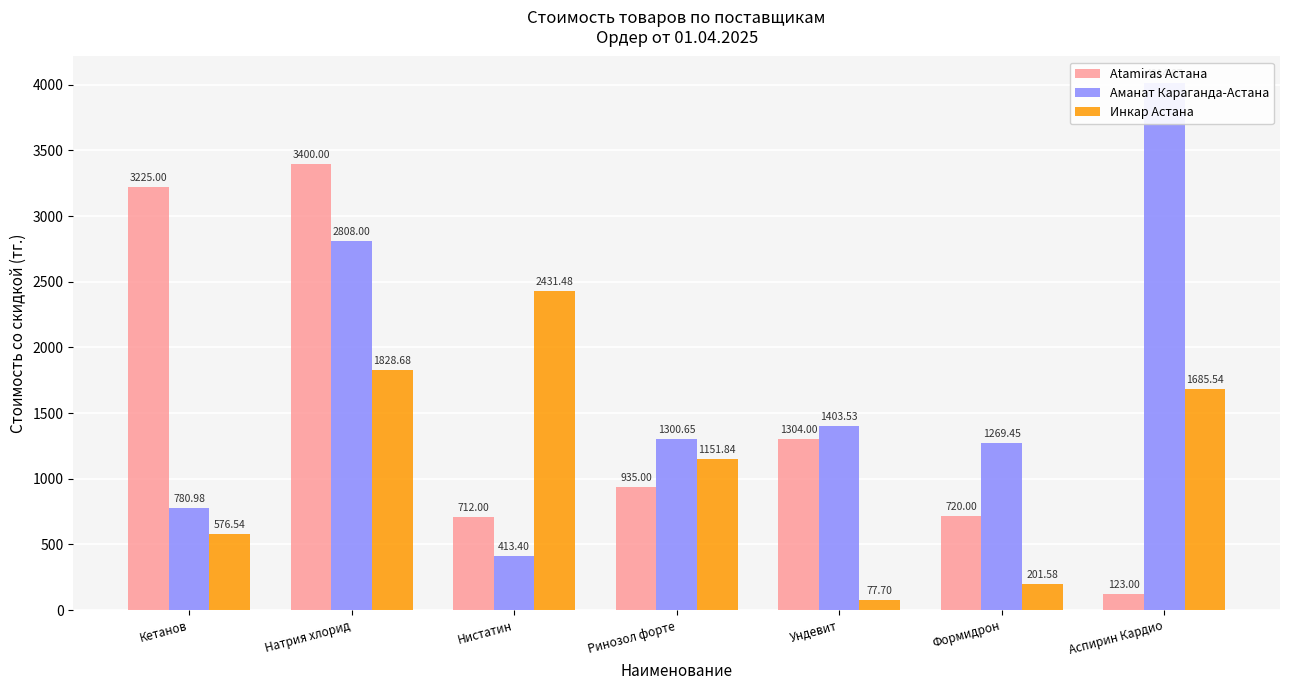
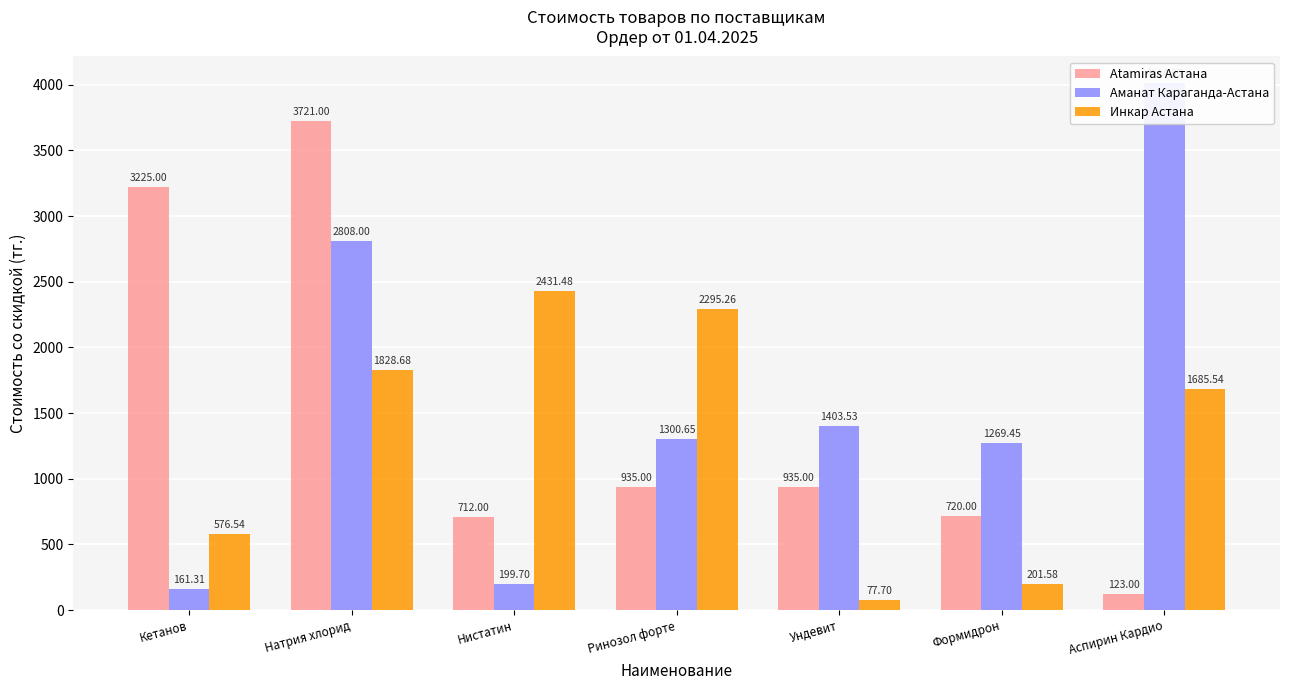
Аманат Караганда-Астана, Кетанов: 780.98 -> 161.31
Atamiras Астана, Натрия хлорид: 3400.00 -> 3721.00
Аманат Караганда-Астана, Нистатин: 413.40 -> 199.70
Инкар Астана, Ринозол форте: 1151.84 -> 2295.26
Atamiras Астана, Ундевит: 1304.00 -> 935.00
